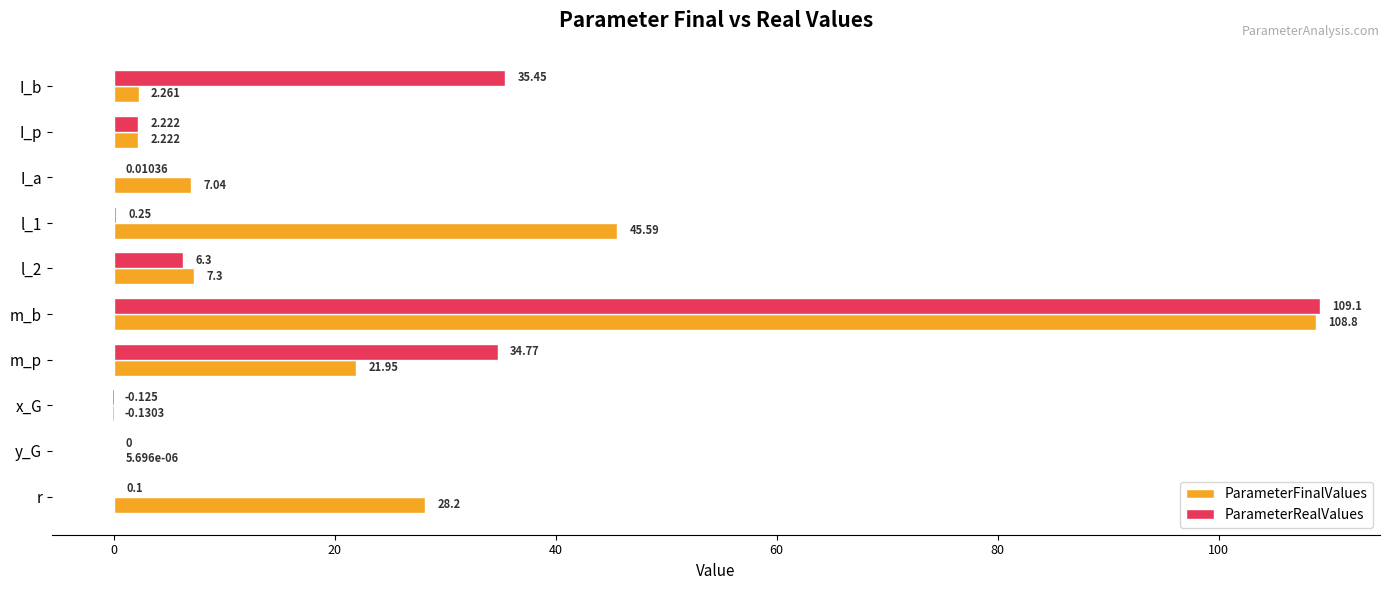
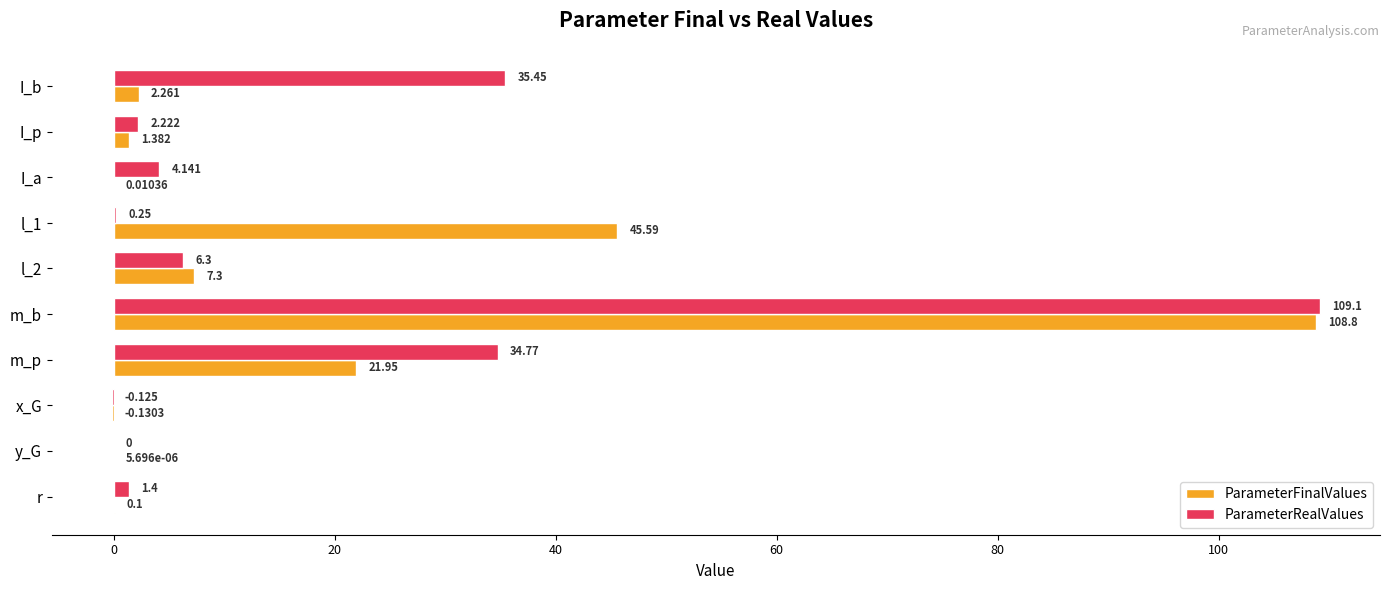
ParameterFinalValues, I_p: 2.222 -> 1.382
ParameterRealValues, I_a: 0.01036 -> 4.141
ParameterFinalValues, I_a: 7.04 -> 0.01036
ParameterRealValues, r: 0.1 -> 1.4
ParameterFinalValues, r: 28.2 -> 0.1
